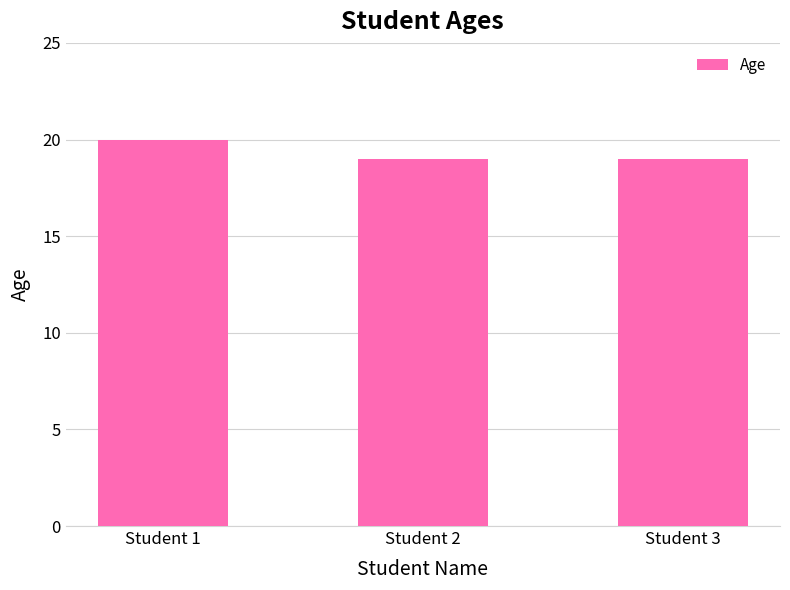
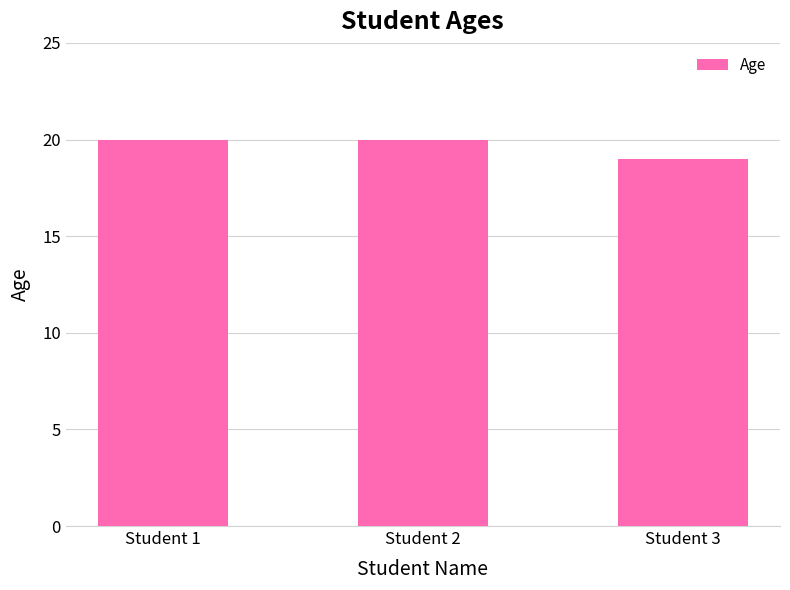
Student 2: 19 -> 20
